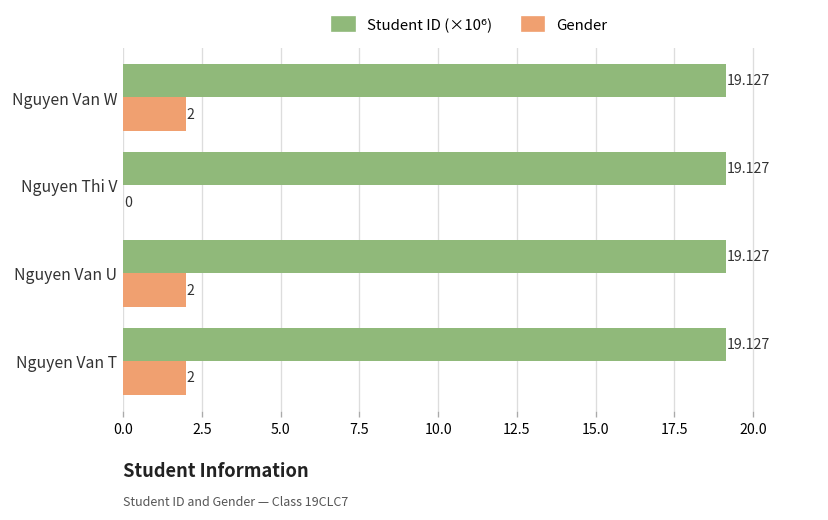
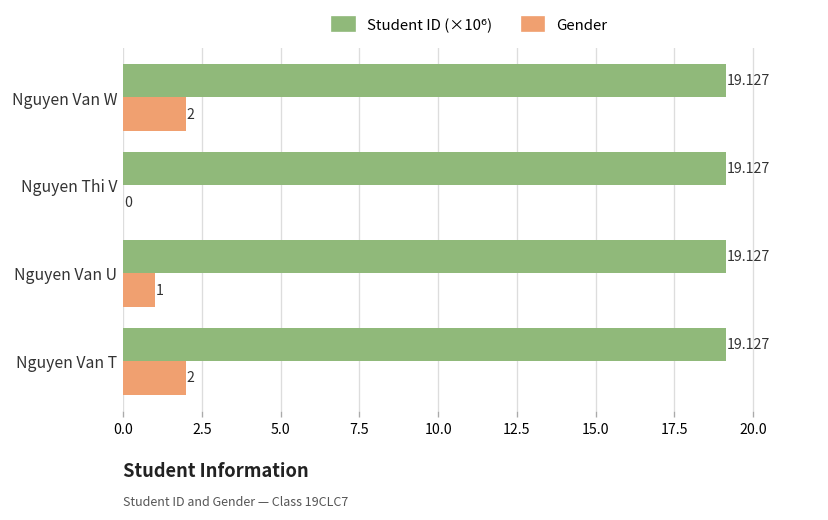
Gender, Nguyen Van U: 2 -> 1
